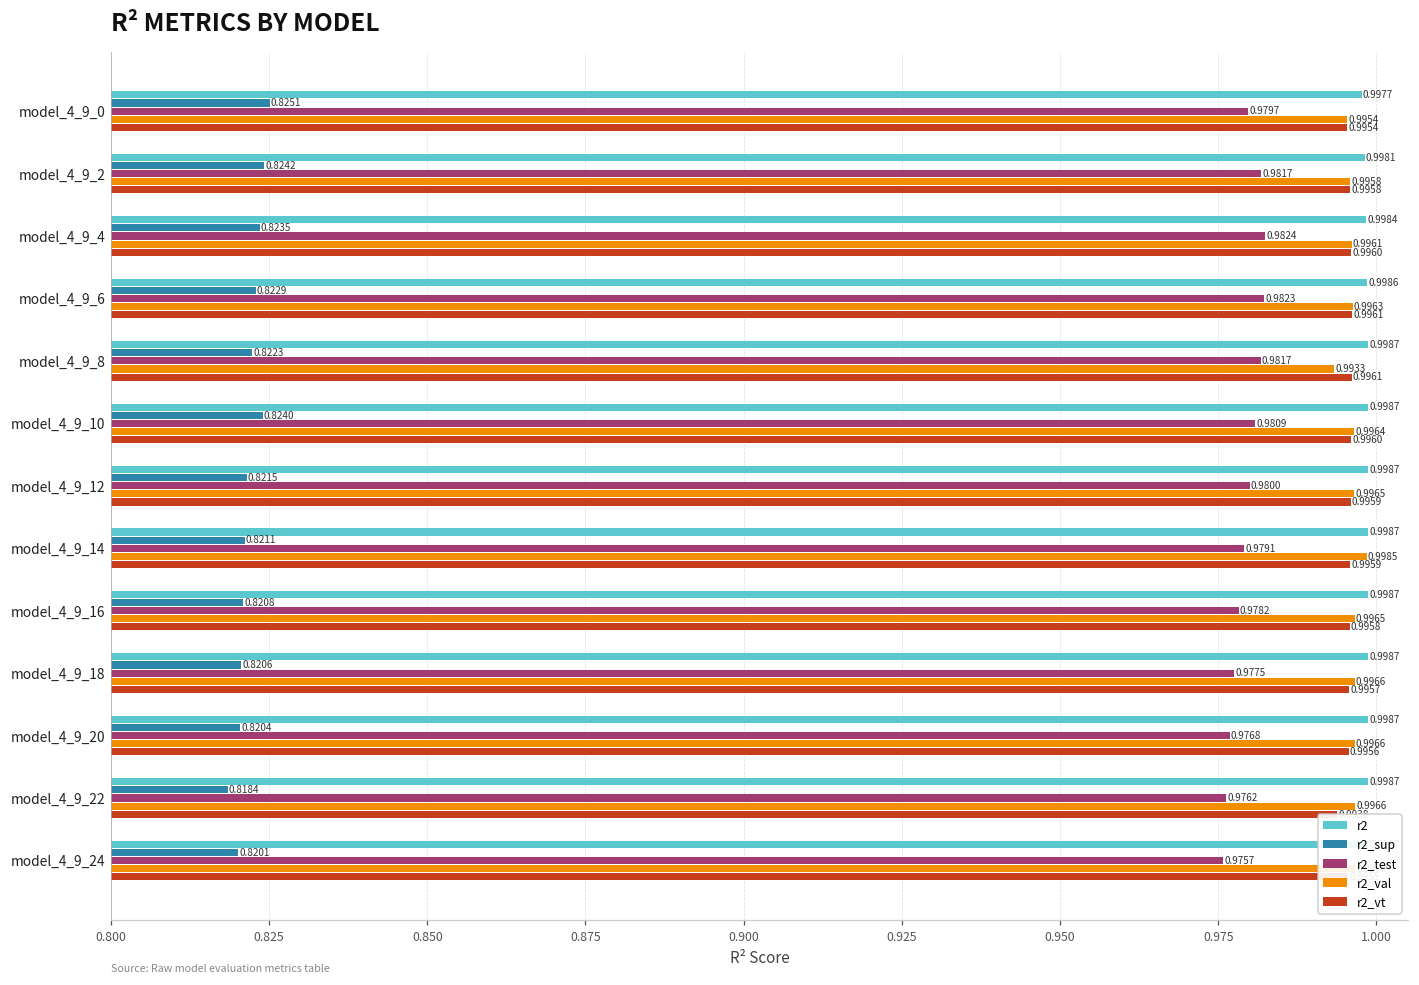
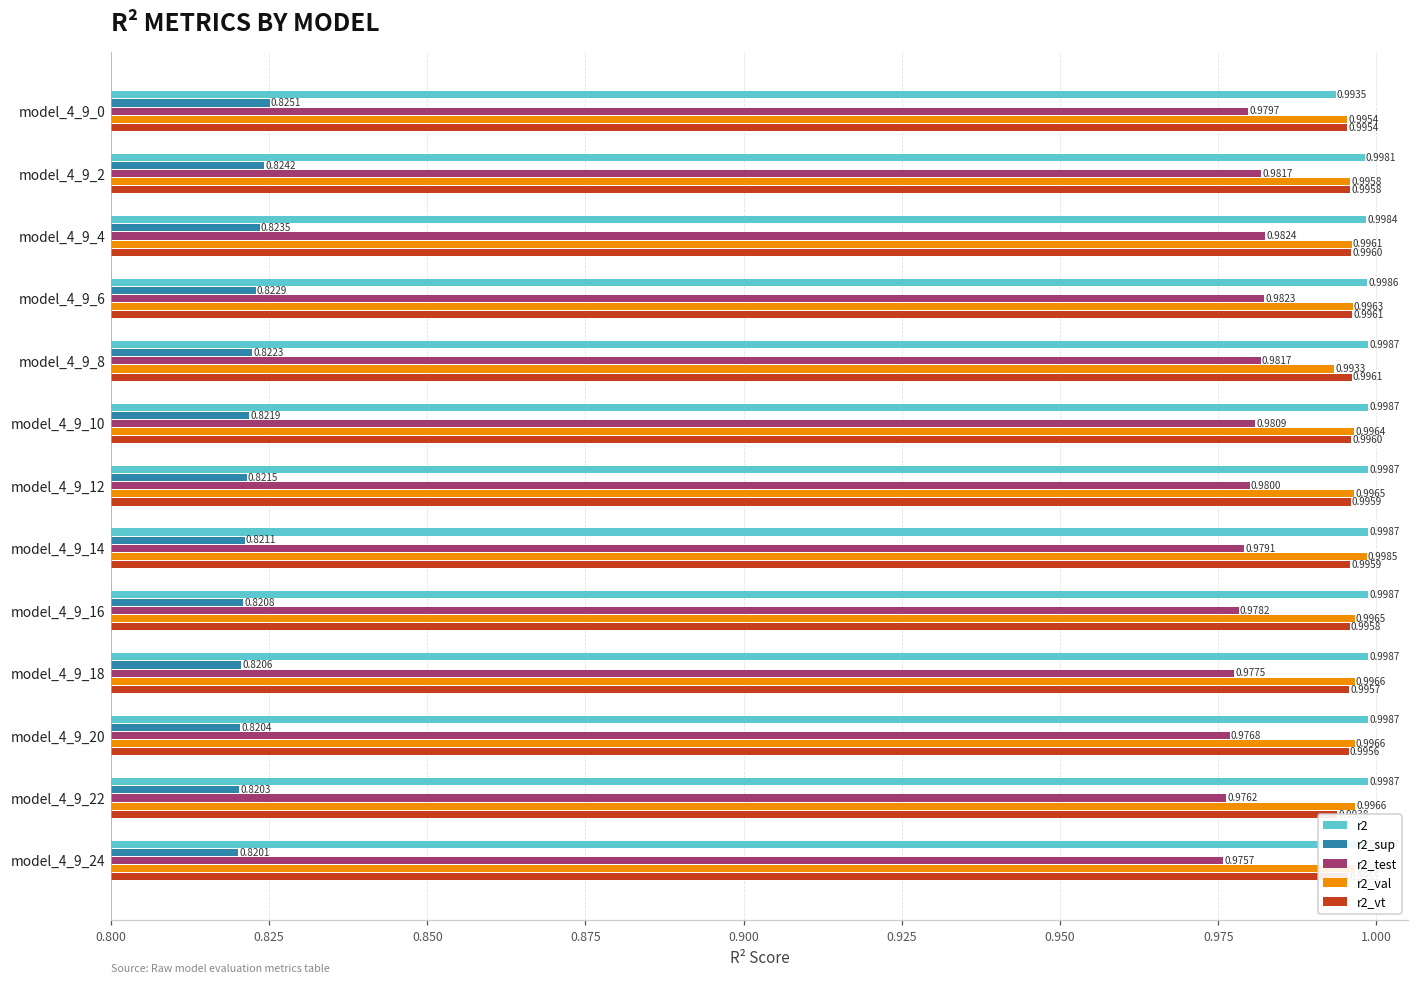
r2, model_4_9_0: 0.9977 -> 0.9935
r2_sup, model_4_9_10: 0.8240 -> 0.8219
r2_sup, model_4_9_22: 0.8184 -> 0.8203
